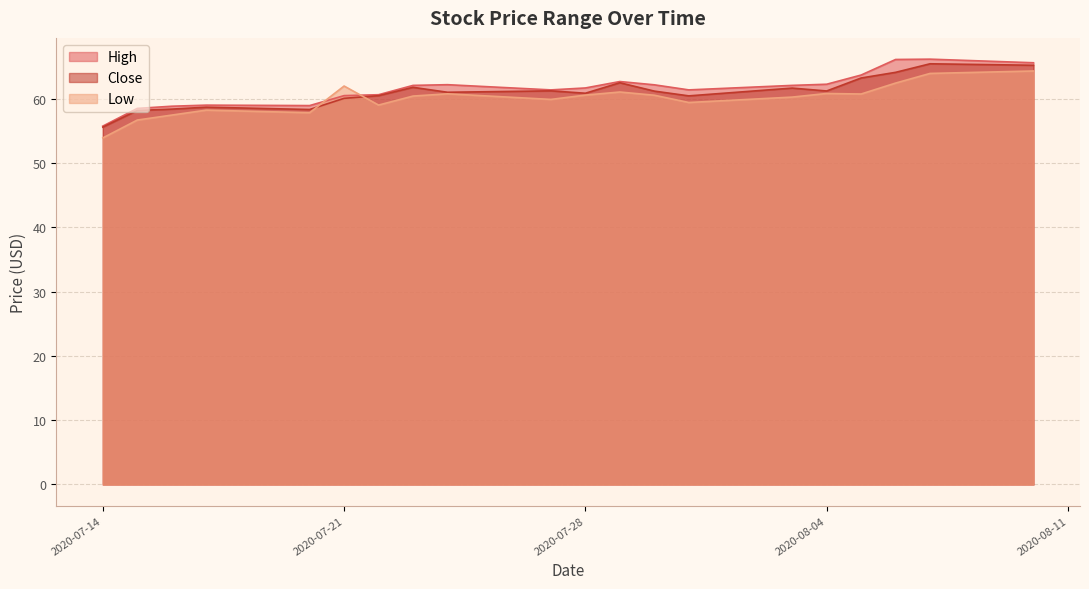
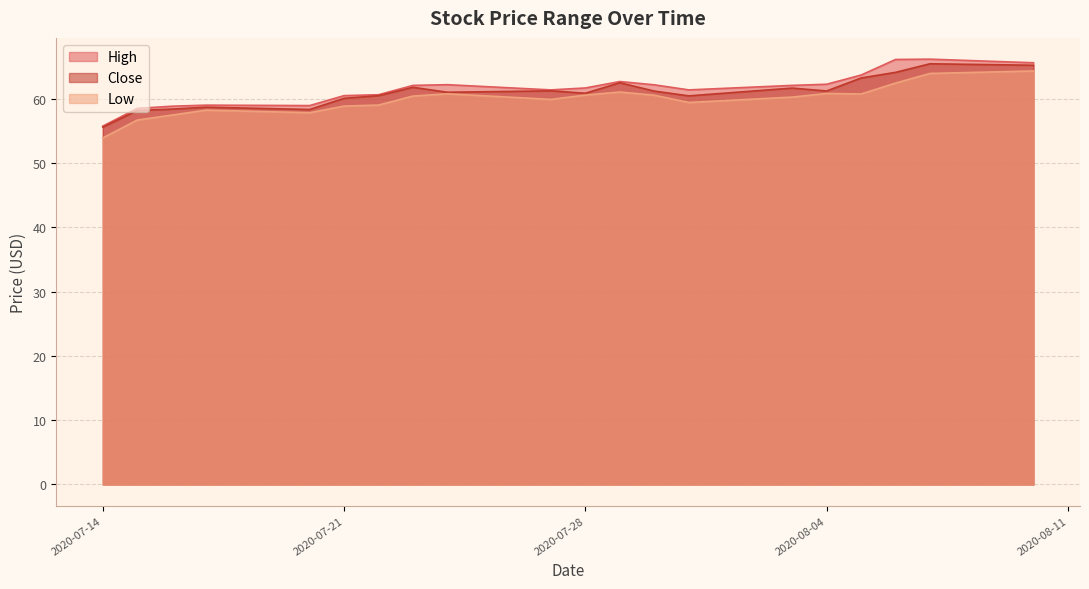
Low, 2020-07-21: 62 -> 59
